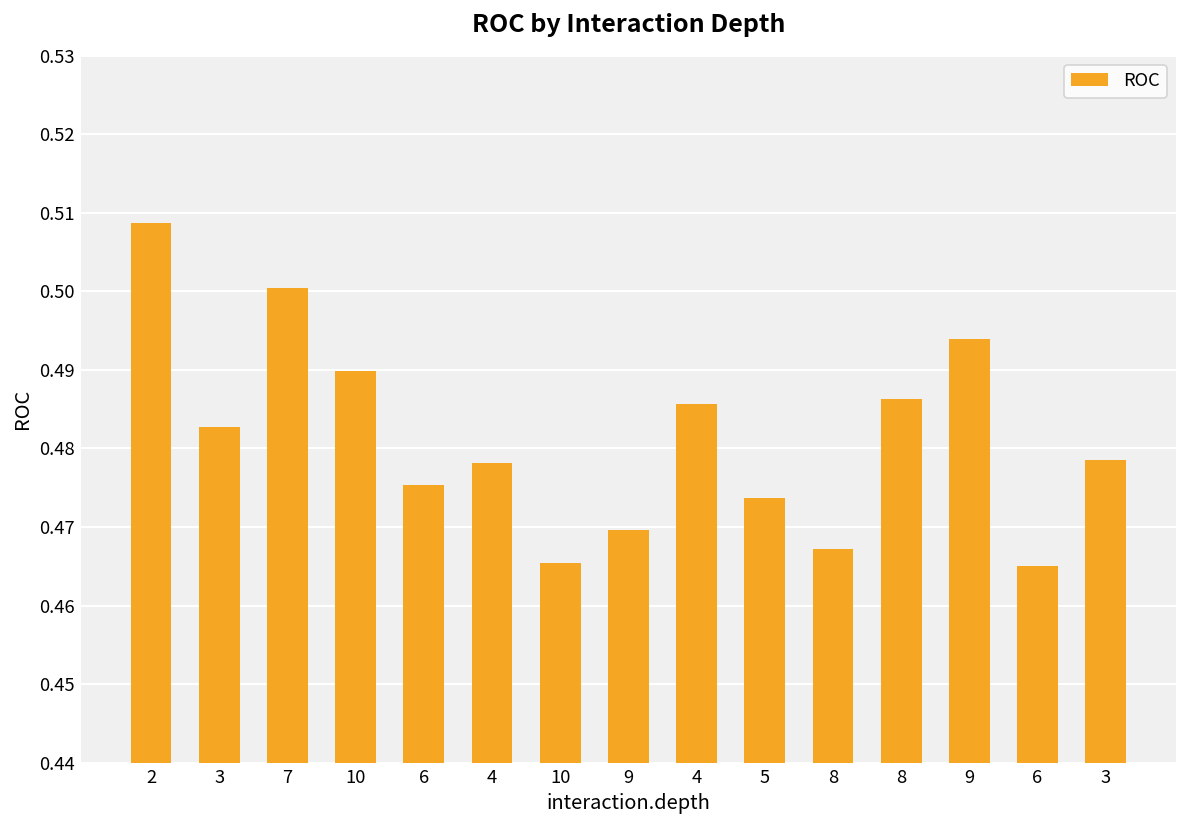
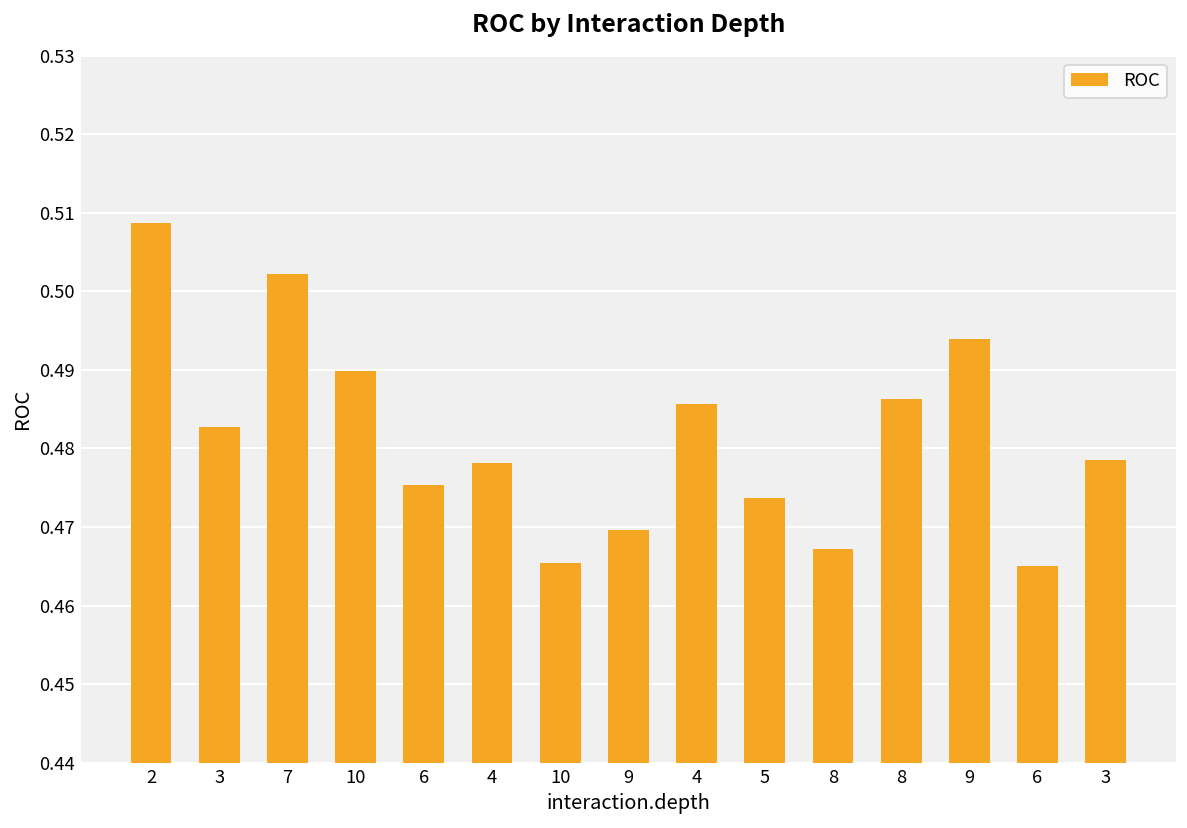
7: 0.500 -> 0.502
